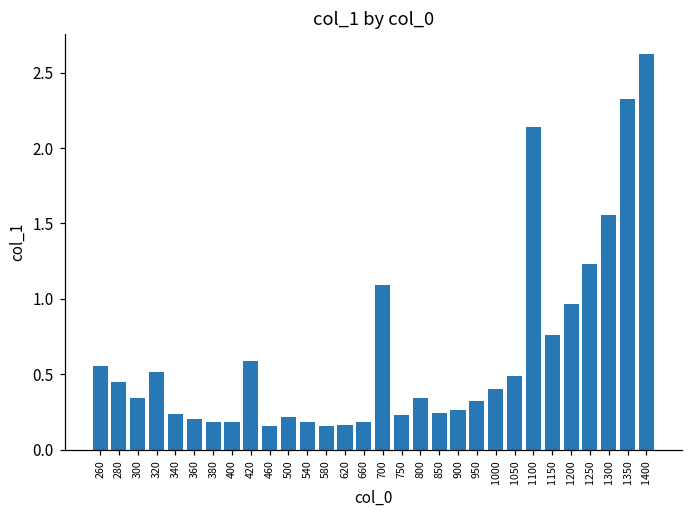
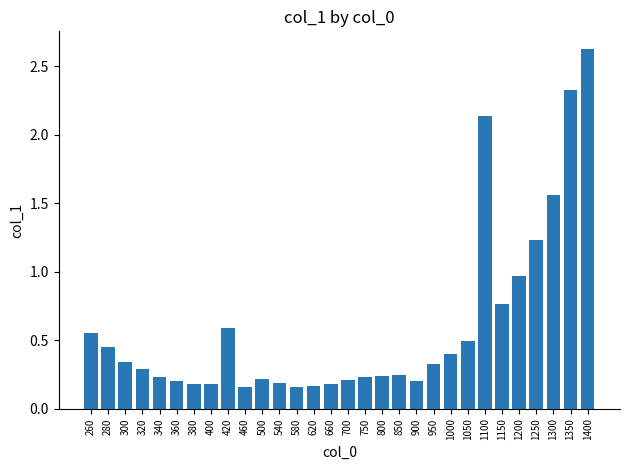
320: 0.52 -> 0.29
700: 1.09 -> 0.21
800: 0.34 -> 0.24
900: 0.26 -> 0.20
